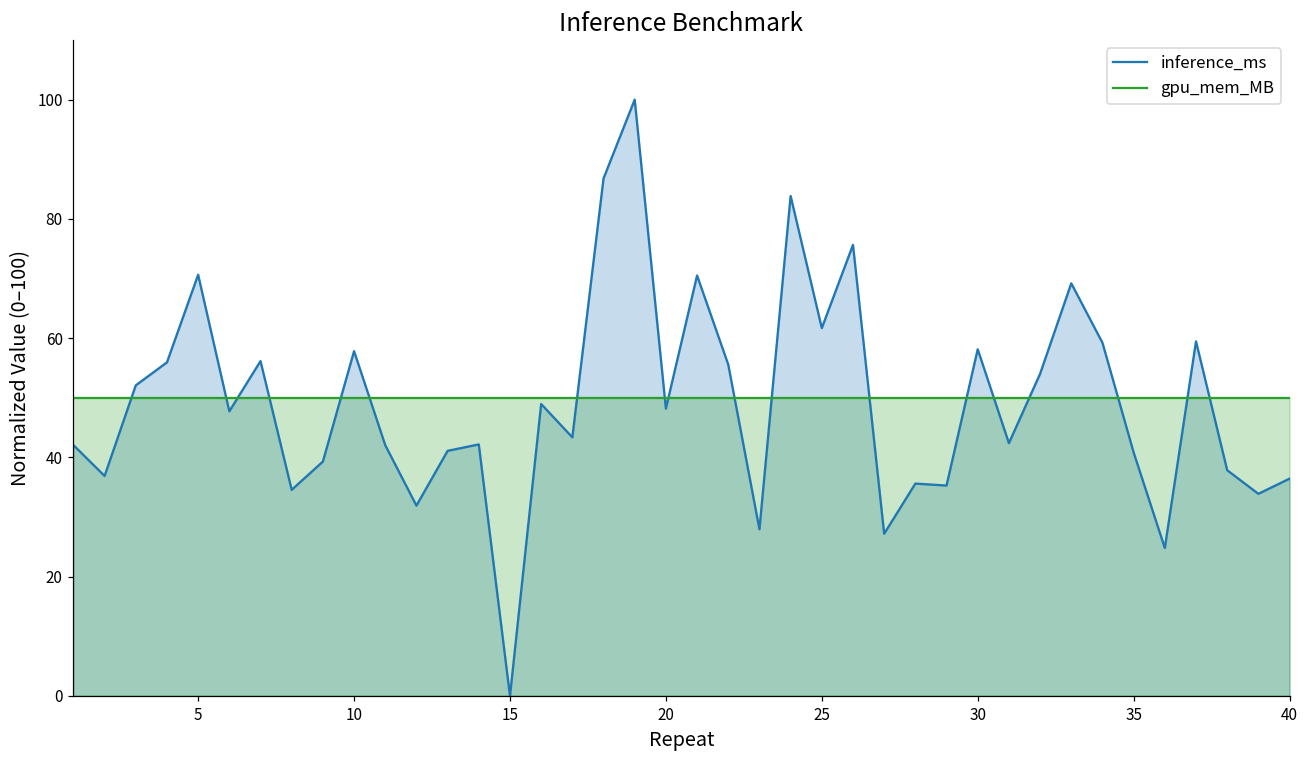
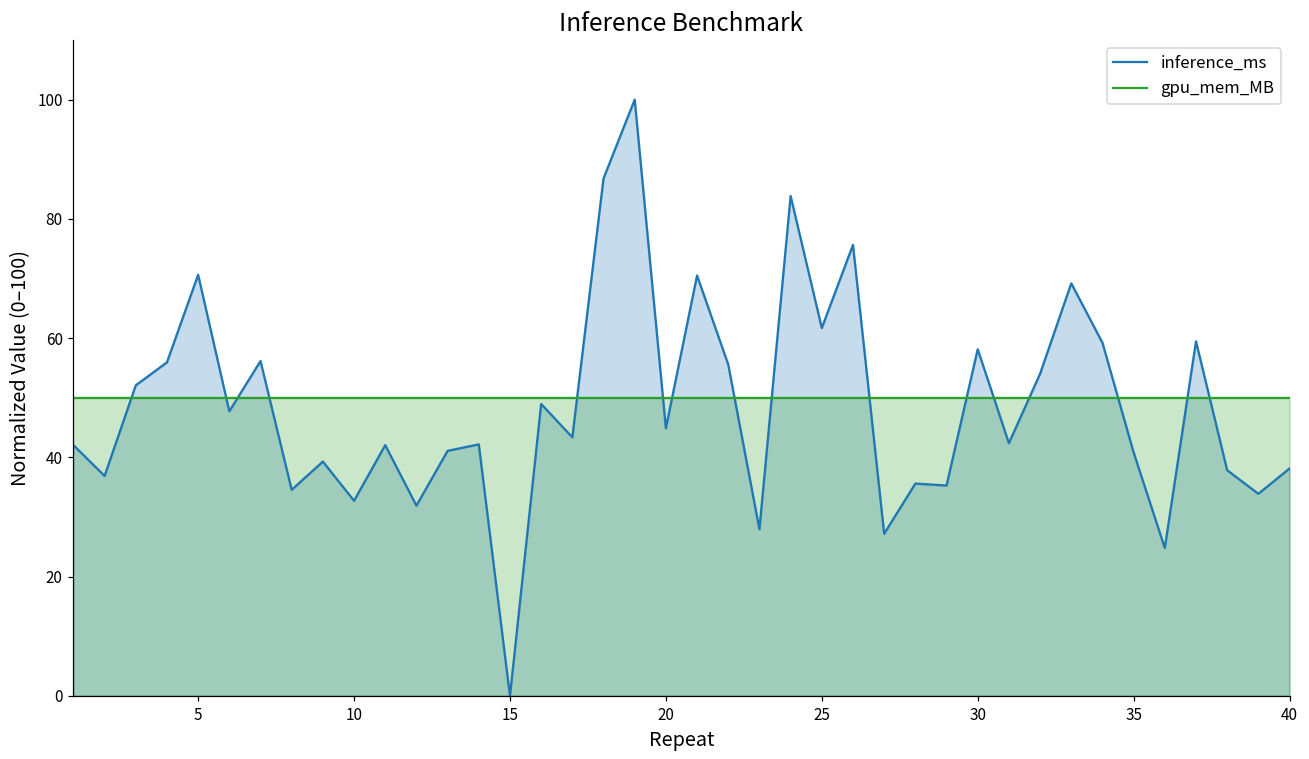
inference_ms, 10: 58 -> 33
inference_ms, 20: 48 -> 45
inference_ms, 40: 36 -> 38
